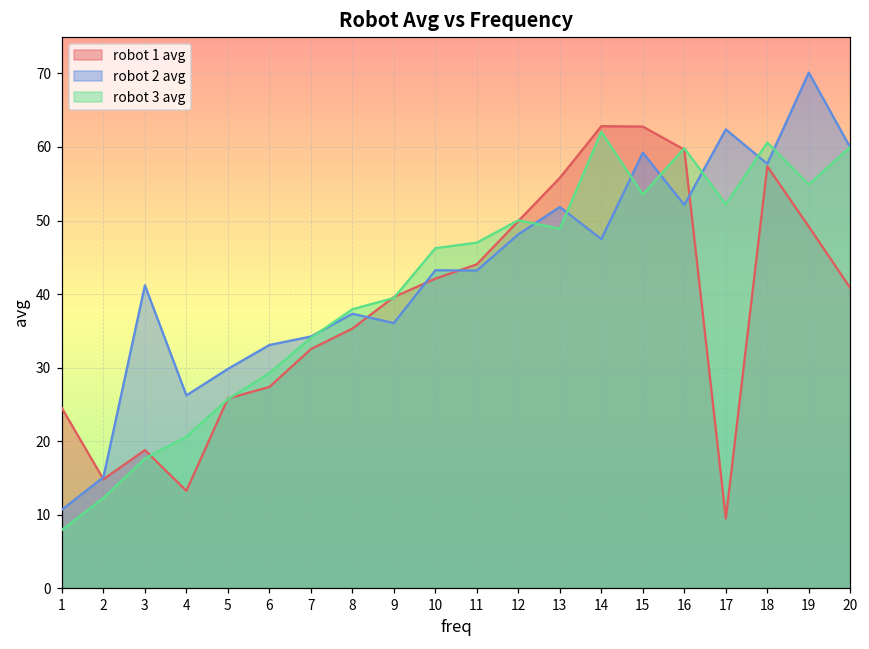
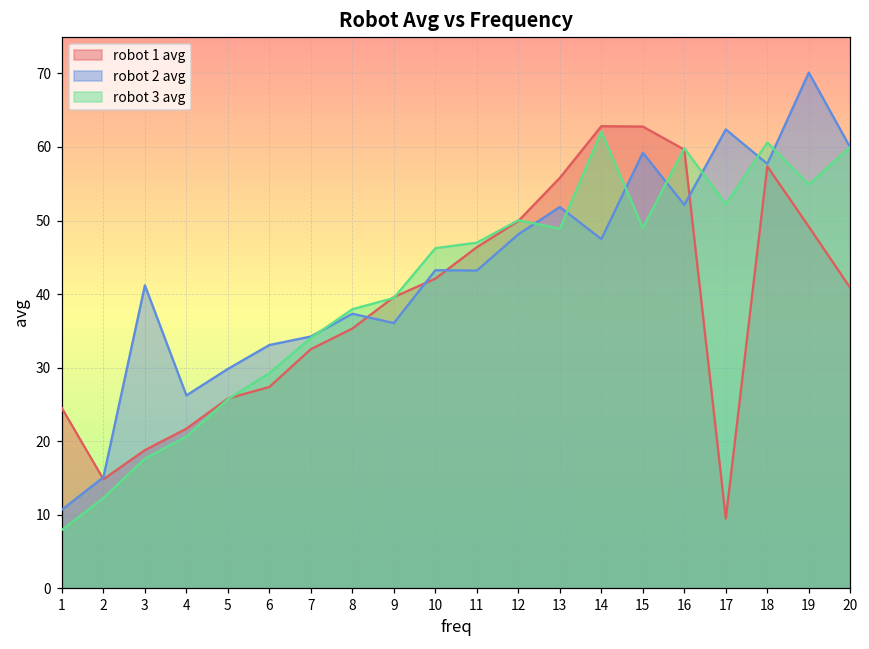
robot 1 avg, 4: 13 -> 22
robot 1 avg, 11: 44 -> 46
robot 3 avg, 15: 54 -> 49
